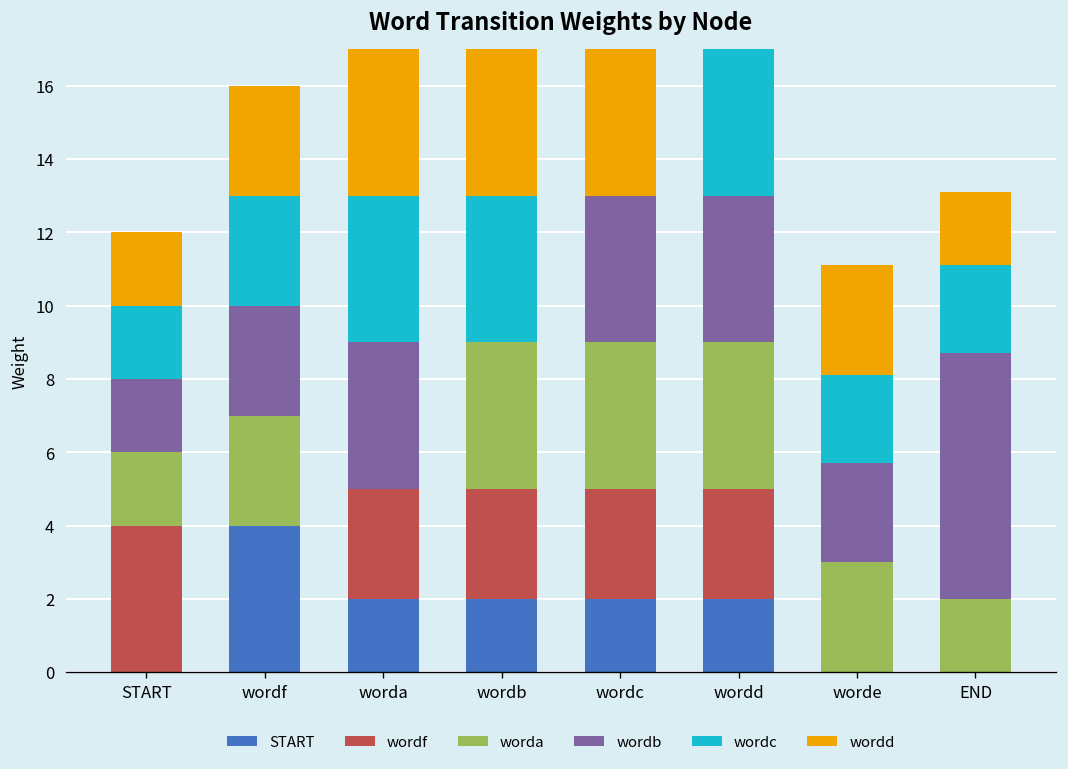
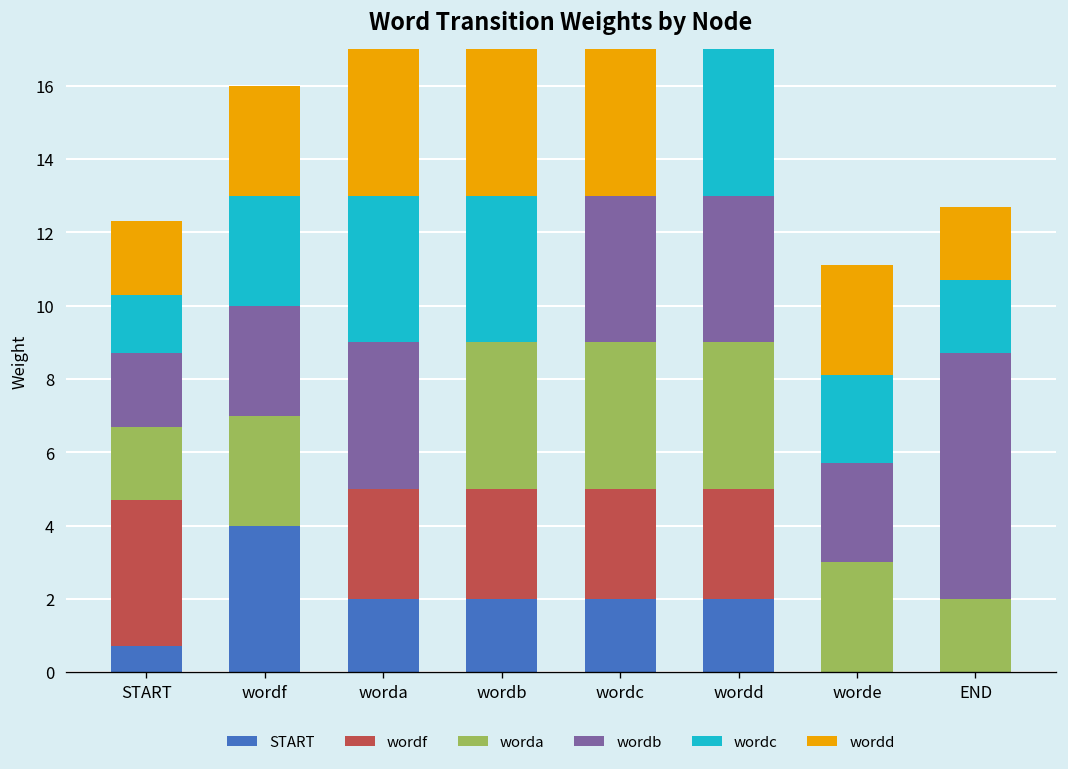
START, START: 0.0 -> 0.7
wordc, START: 2.0 -> 1.6
wordc, END: 2.4 -> 2.0
